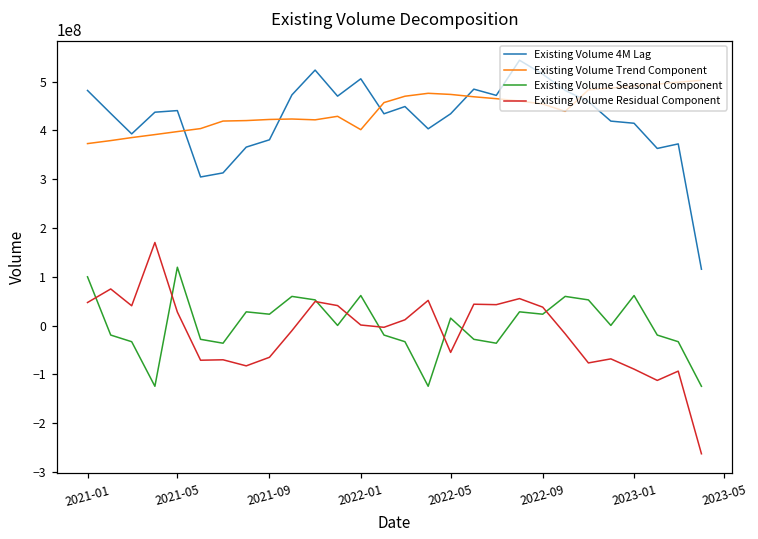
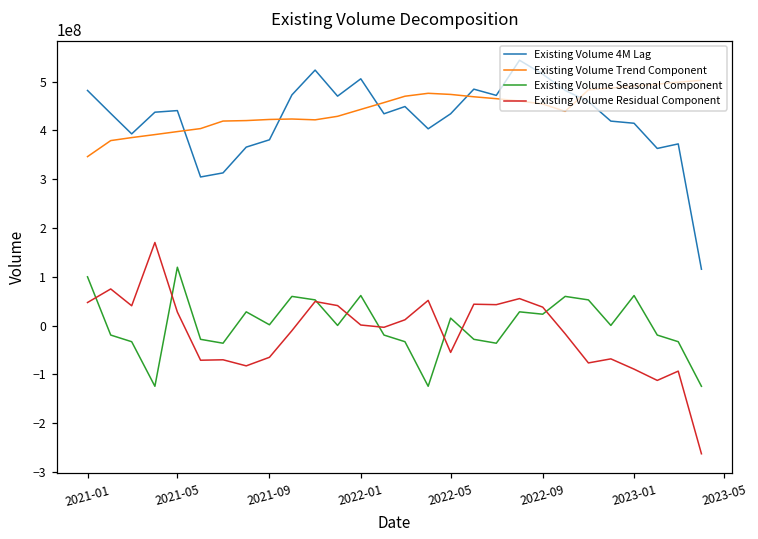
Existing Volume Trend Component, 2021-01: 370000000 -> 350000000
Existing Volume Seasonal Component, 2021-09: 20000000 -> 0
Existing Volume Trend Component, 2022-01: 400000000 -> 440000000
